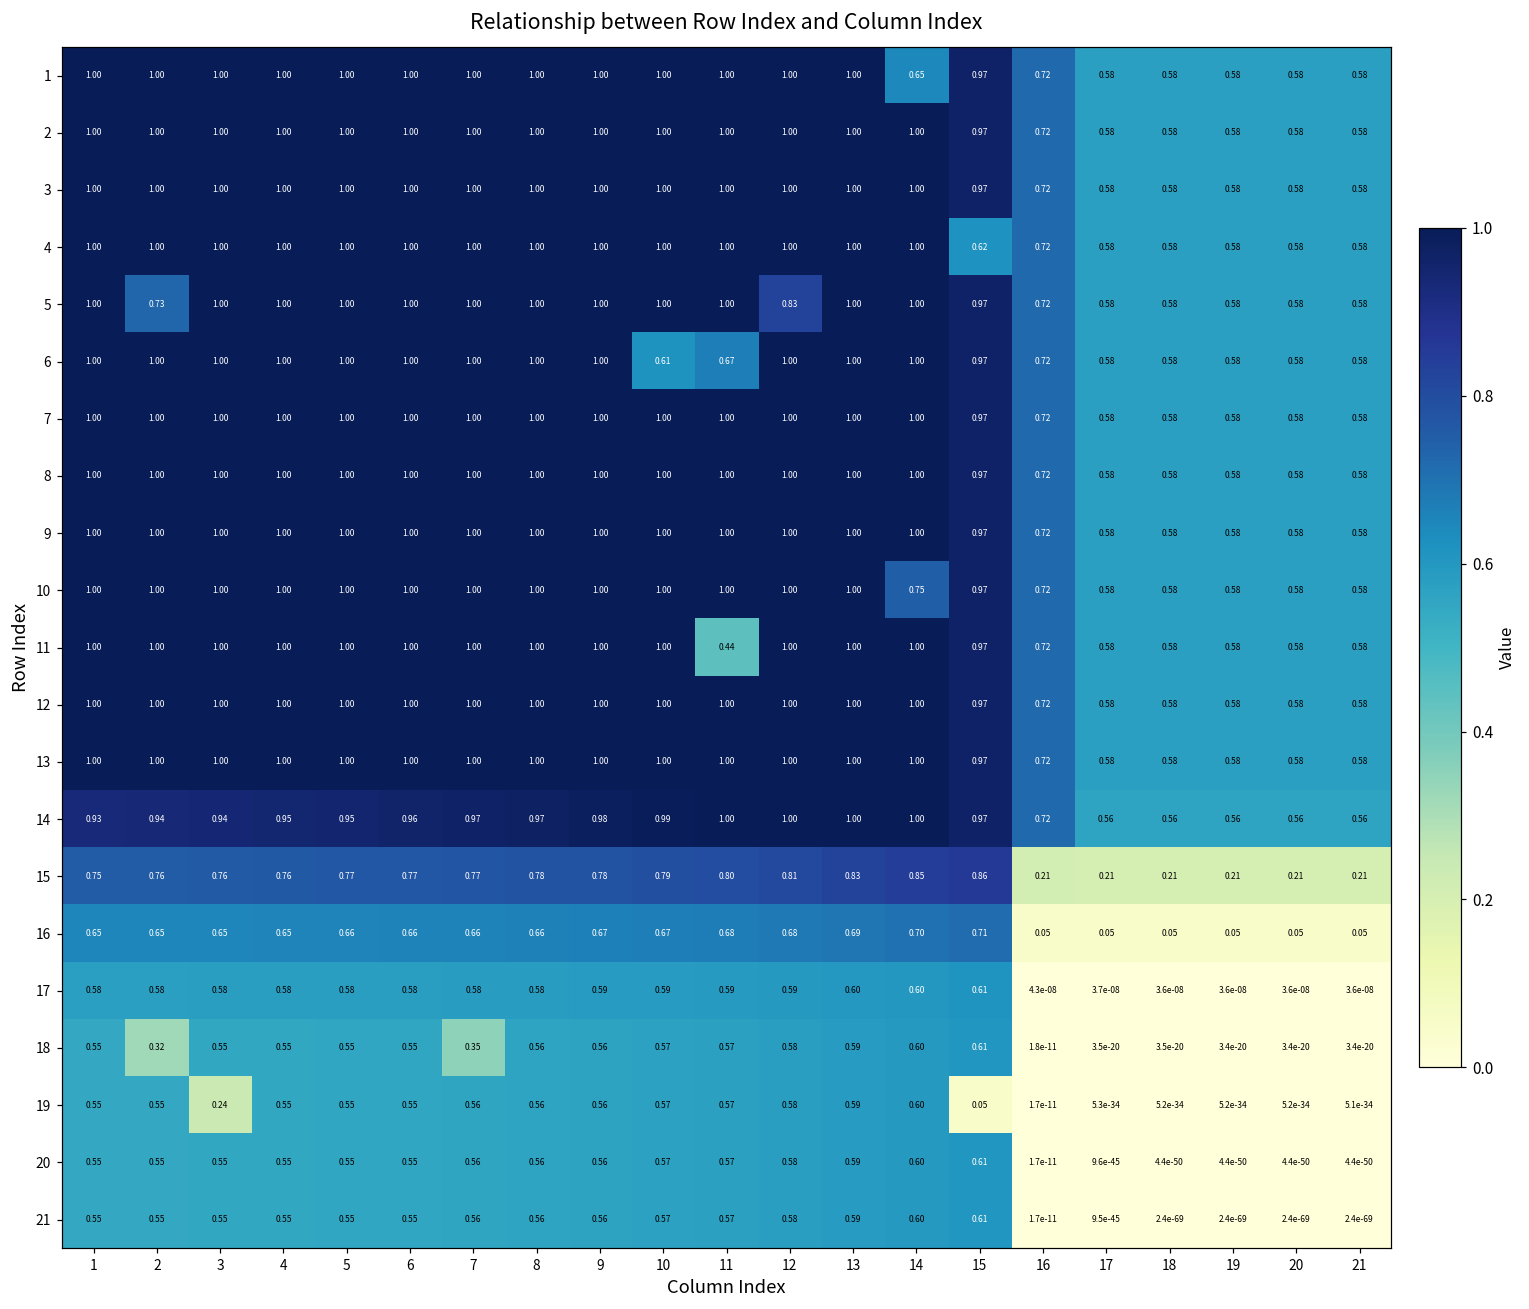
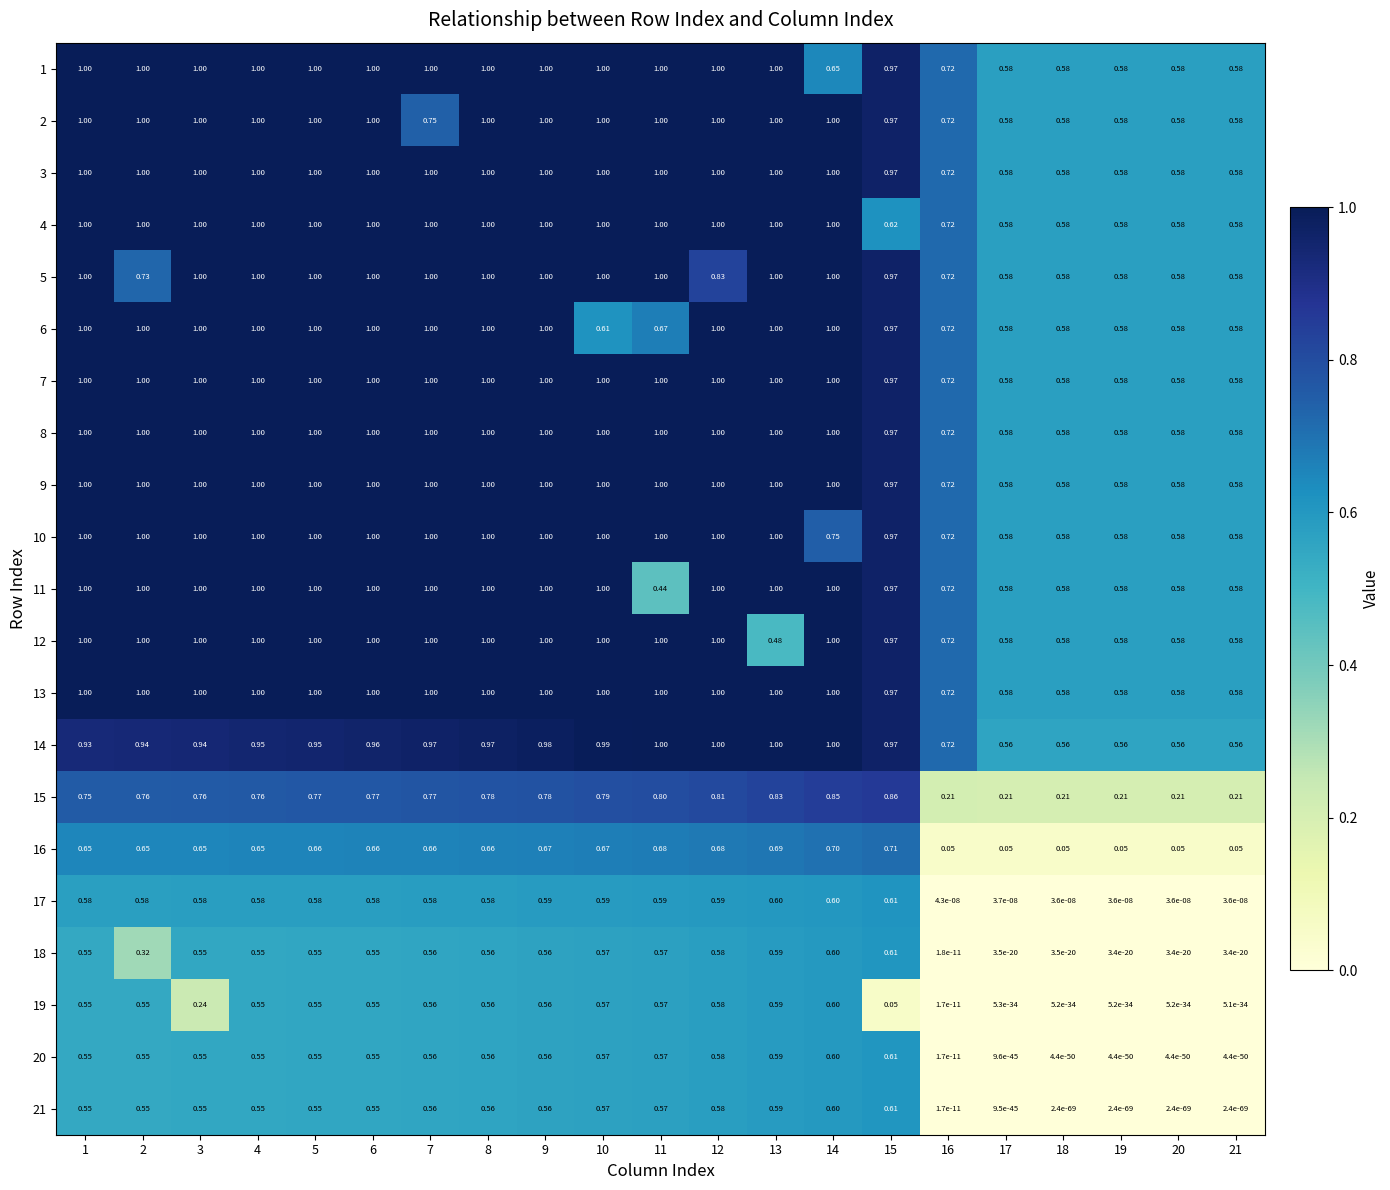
2, 7: 1.00 -> 0.75
12, 13: 1.00 -> 0.48
18, 7: 0.35 -> 0.56
